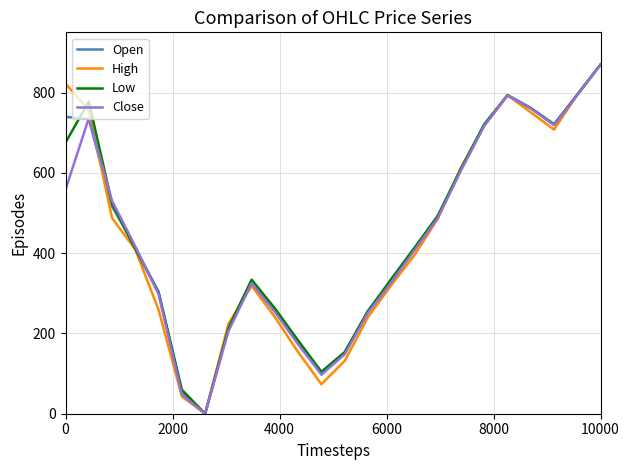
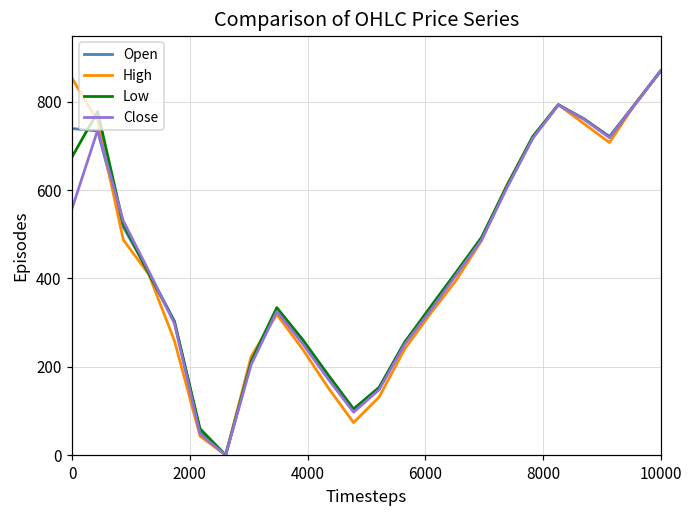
High, 0: 820 -> 850
